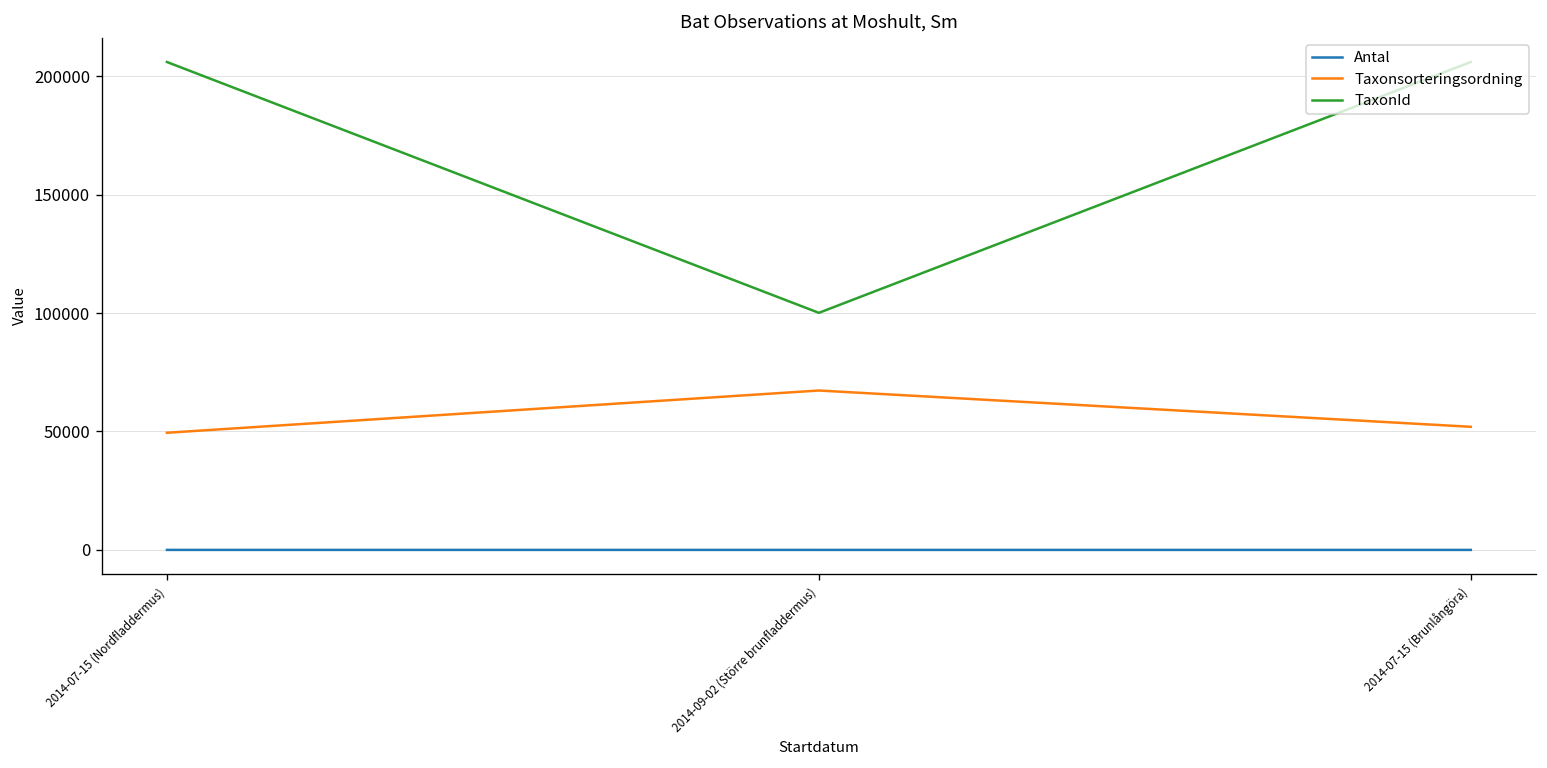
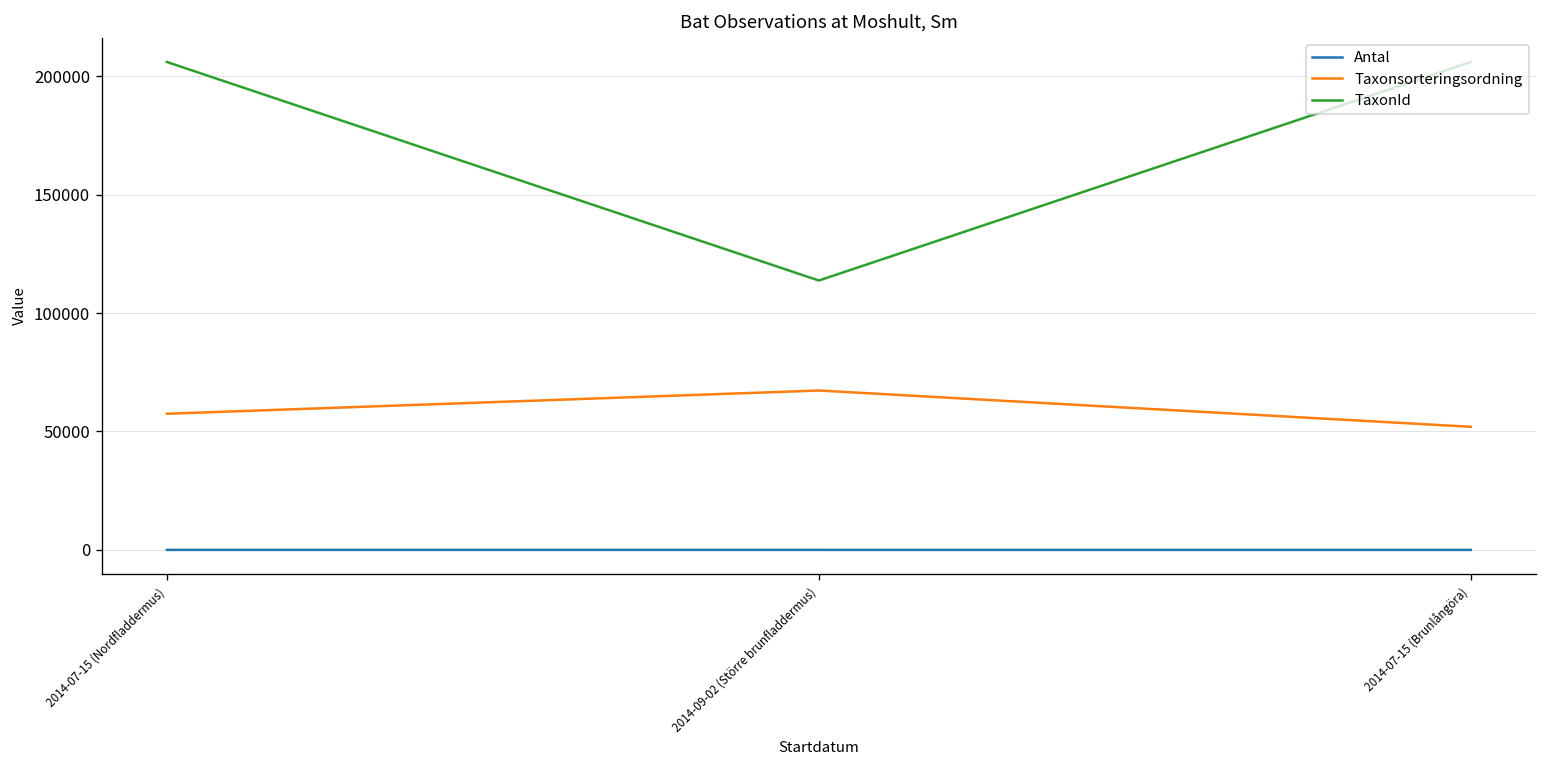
Taxonsorteringsordning, 2014-07-15 (Nordfladdermus): 49000 -> 57000
TaxonId, 2014-09-02 (Större brunfladdermus): 100000 -> 114000
